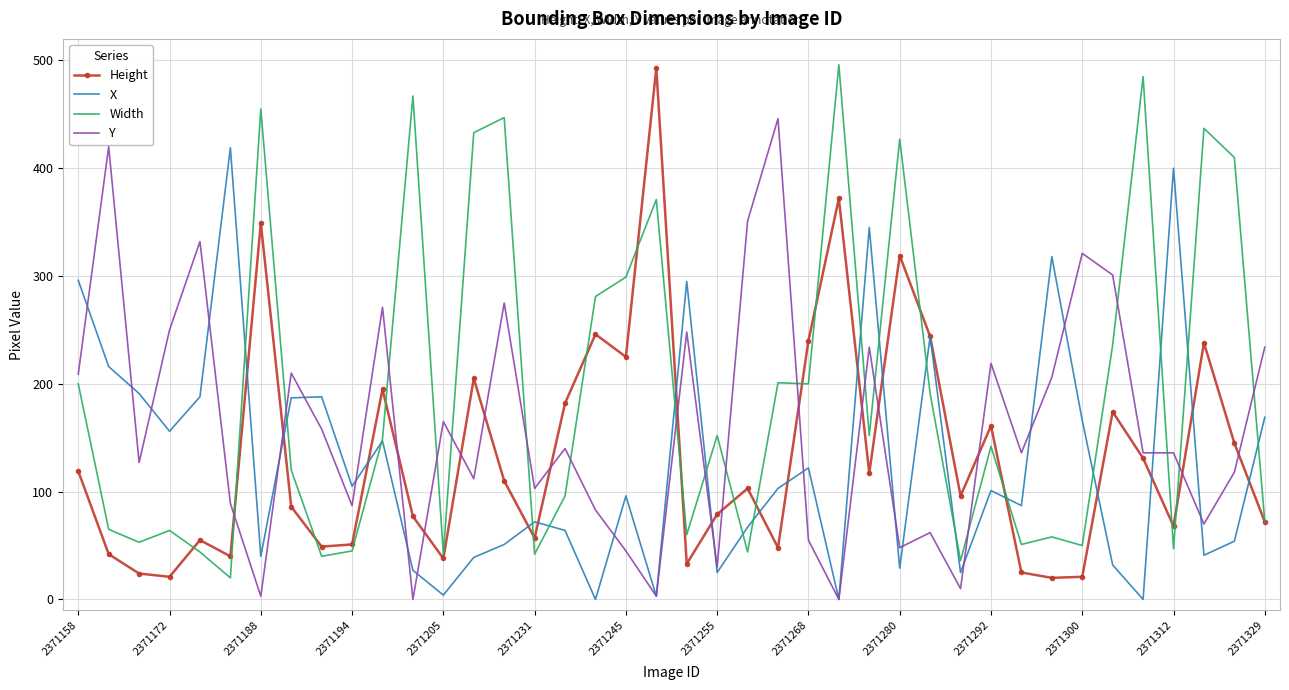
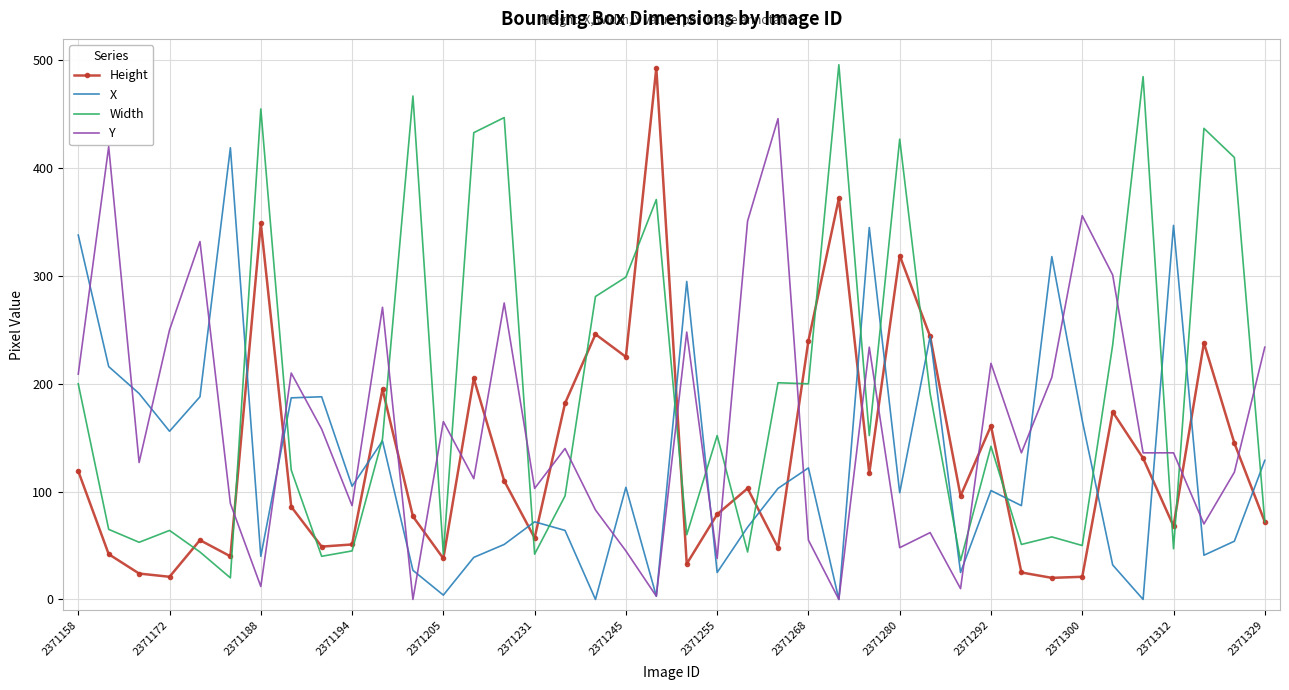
X, 2371158: 296 -> 338
Y, 2371188: 3 -> 12
X, 2371245: 96 -> 104
Y, 2371255: 30 -> 38
X, 2371280: 29 -> 99
Y, 2371300: 321 -> 356
X, 2371312: 400 -> 347
X, 2371329: 169 -> 129
